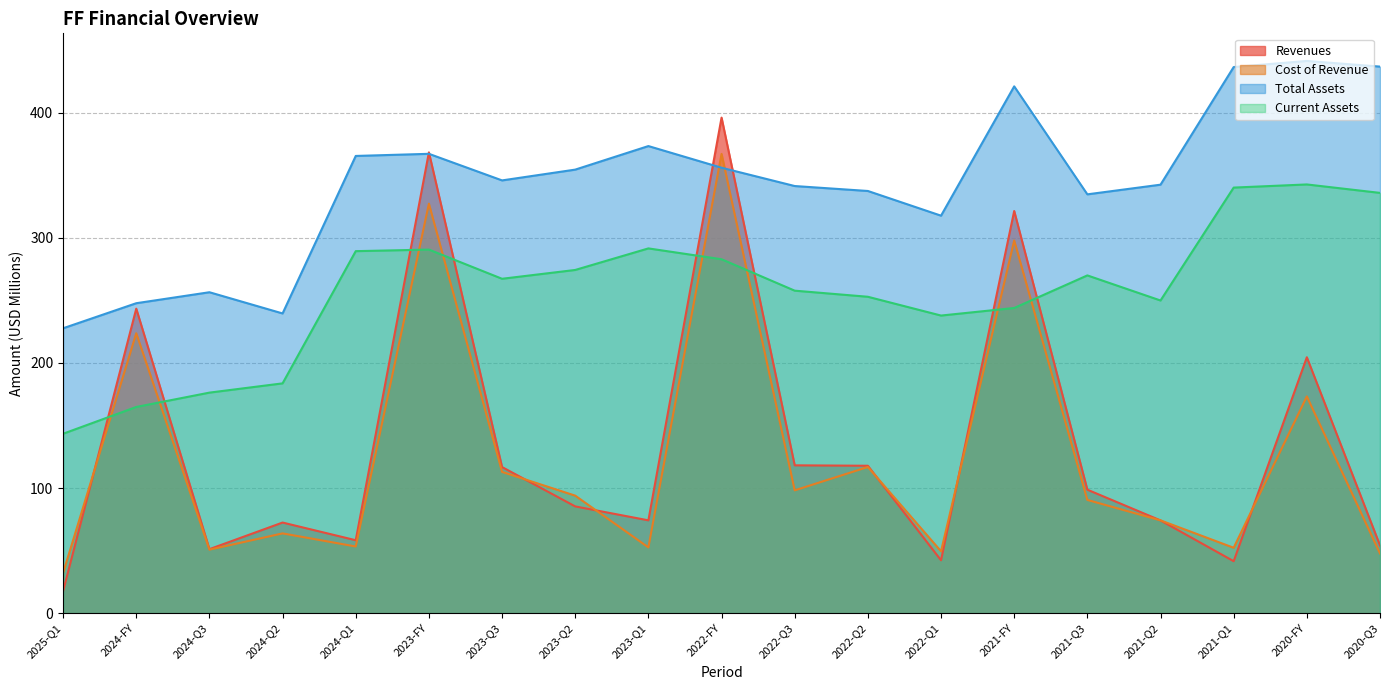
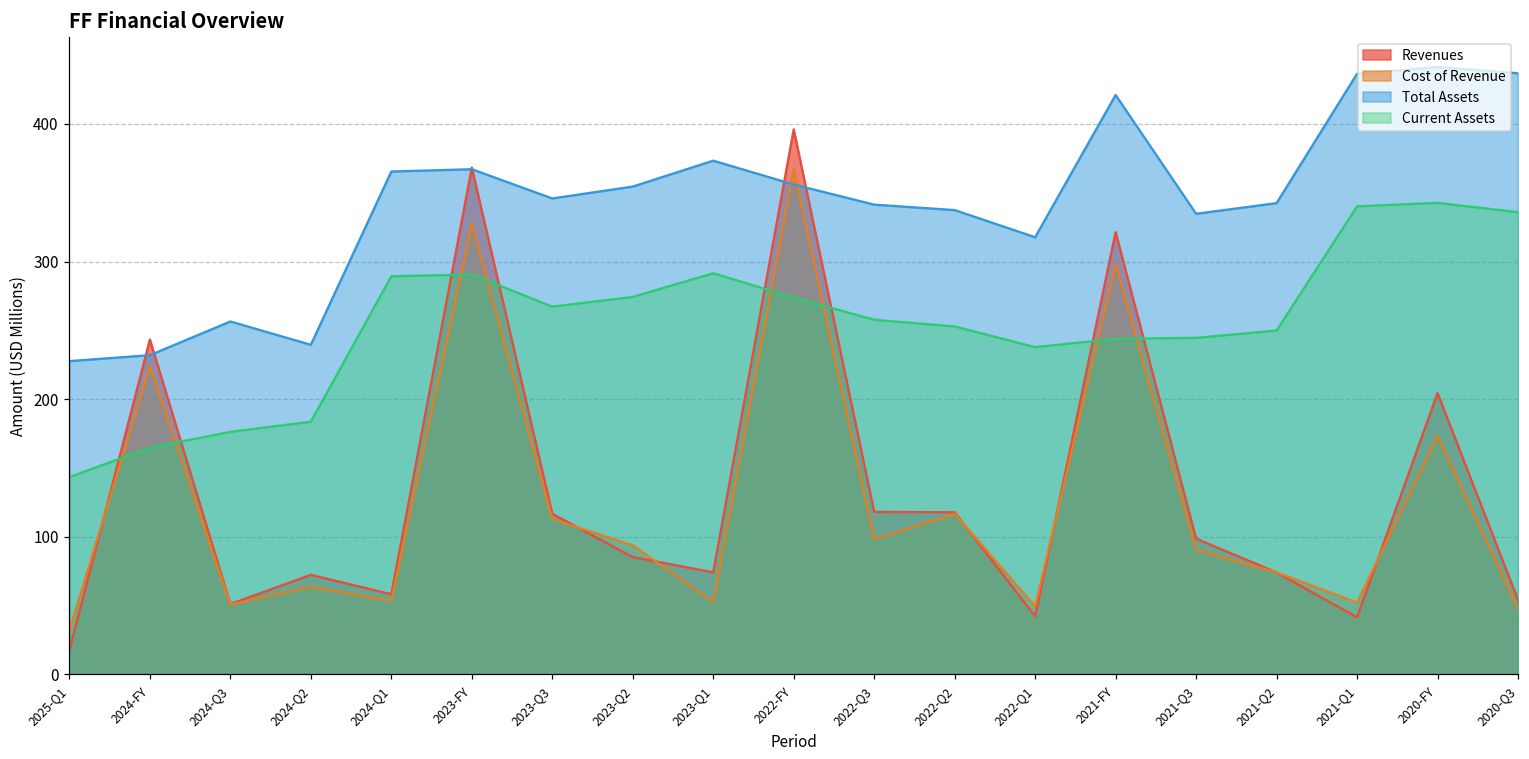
Total Assets, 2024-FY: 248 -> 232
Current Assets, 2022-FY: 283 -> 274
Current Assets, 2021-Q3: 270 -> 245
